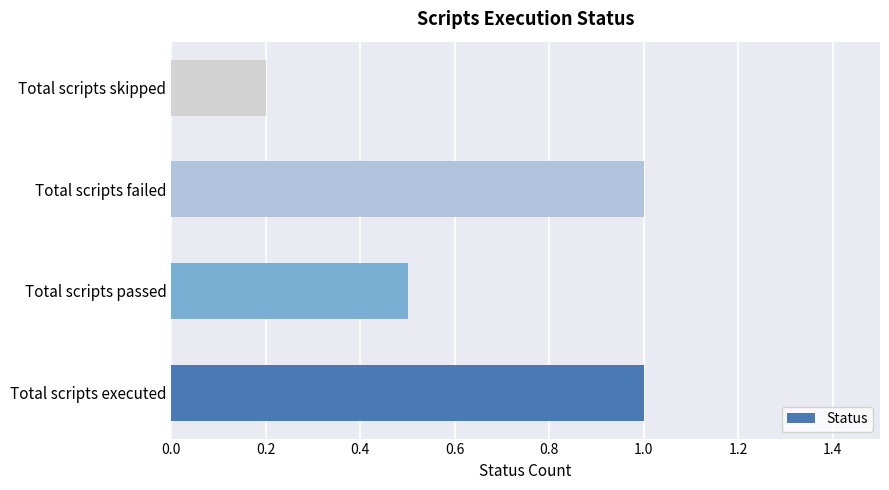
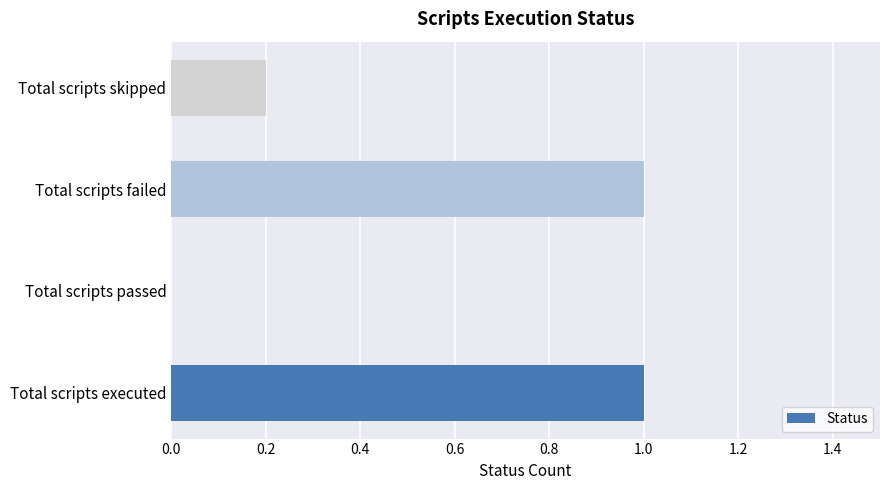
Total scripts passed: 0.5 -> 0.0
